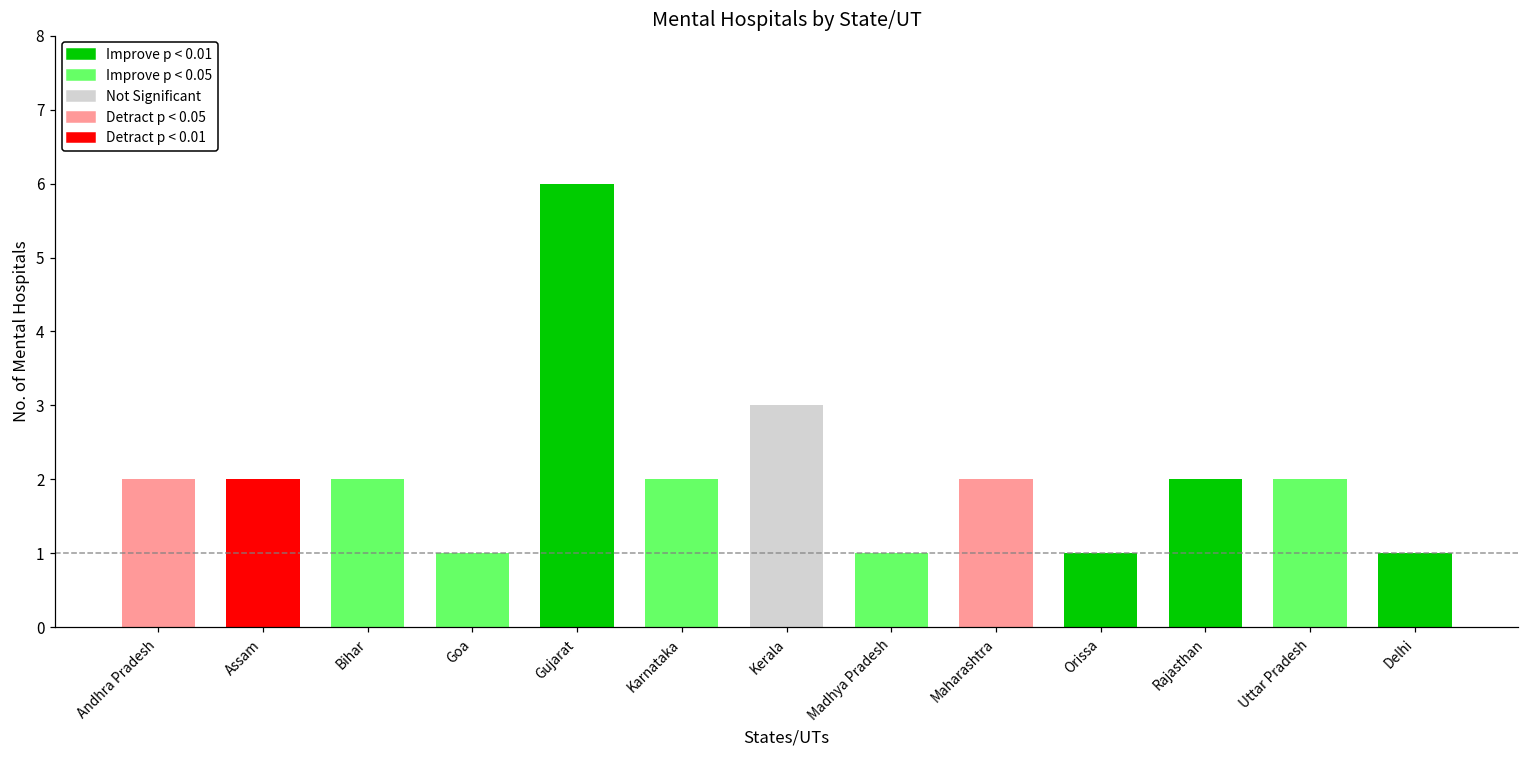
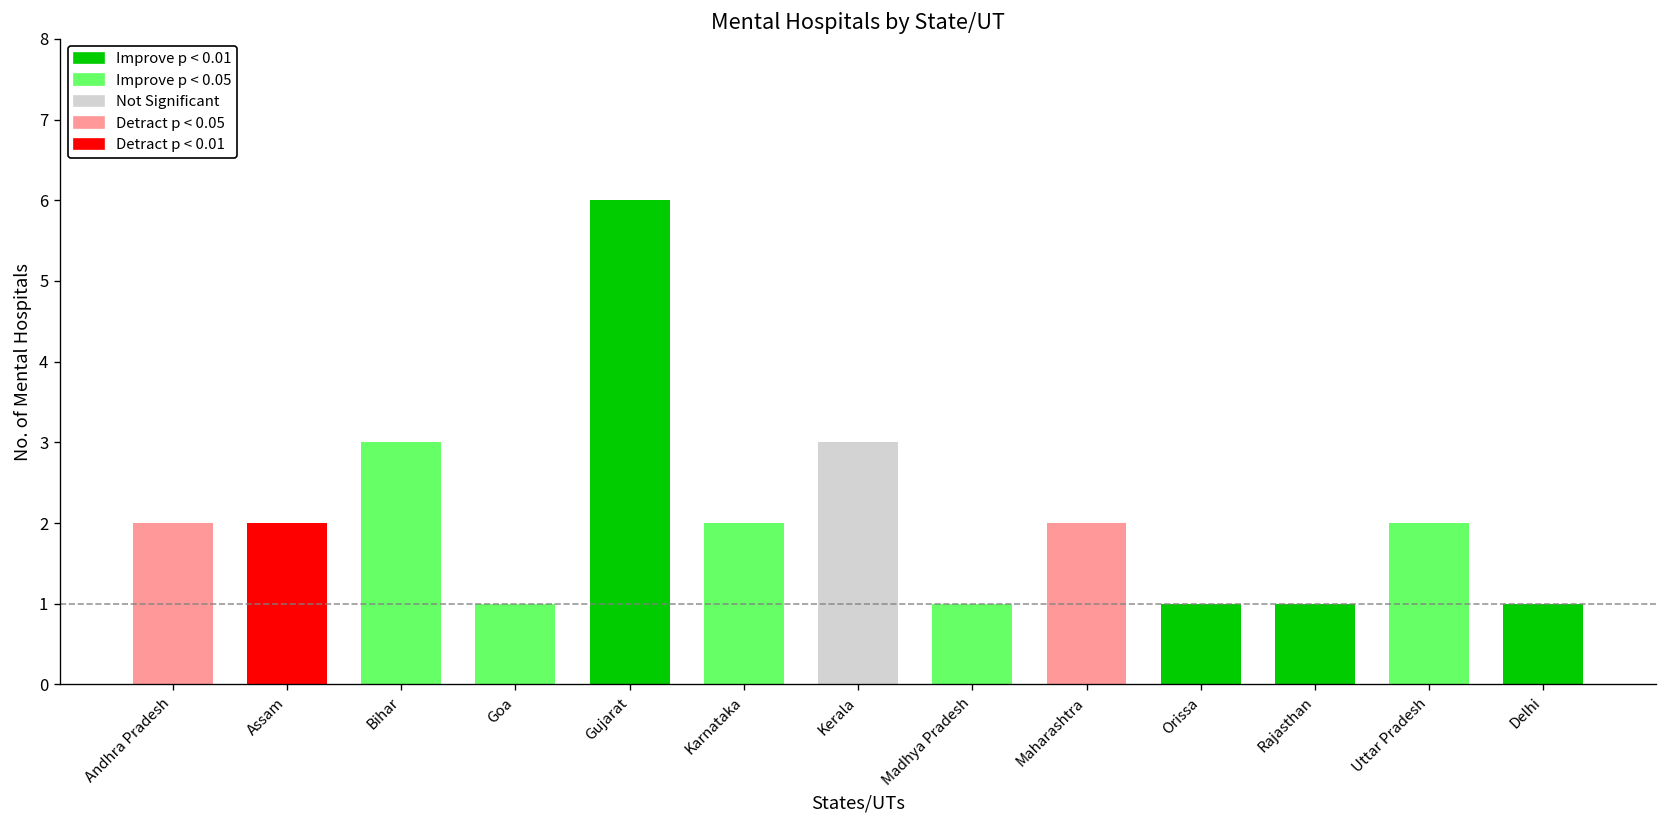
Bihar: 2 -> 3
Rajasthan: 2 -> 1
